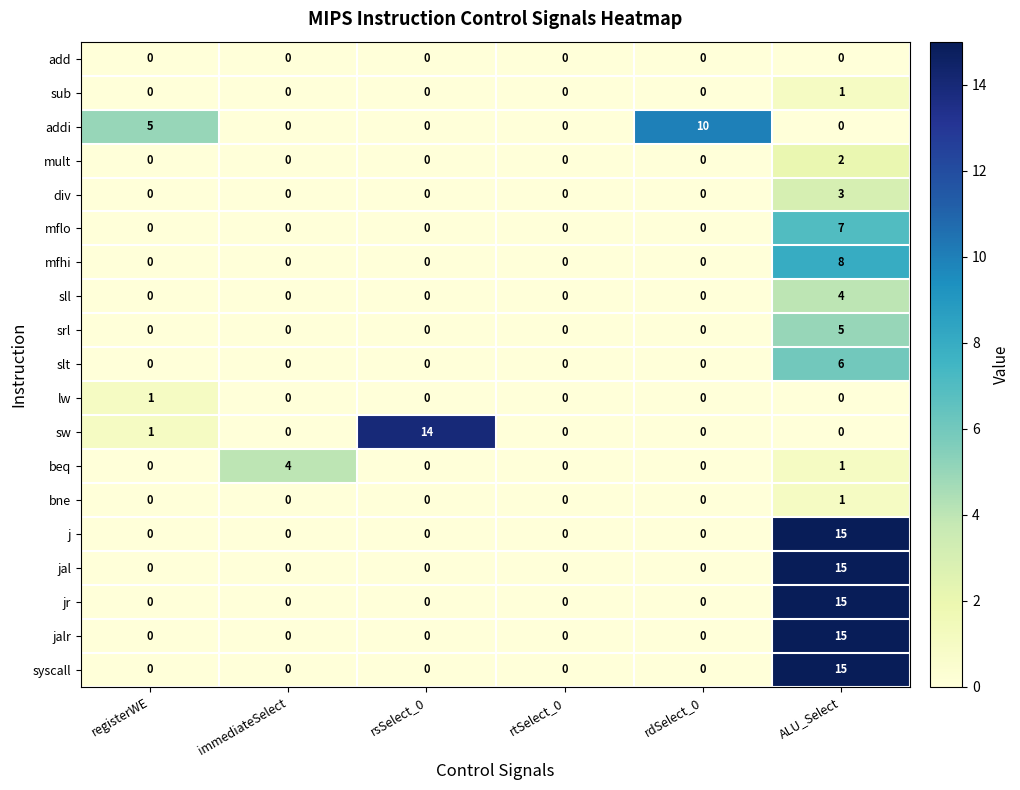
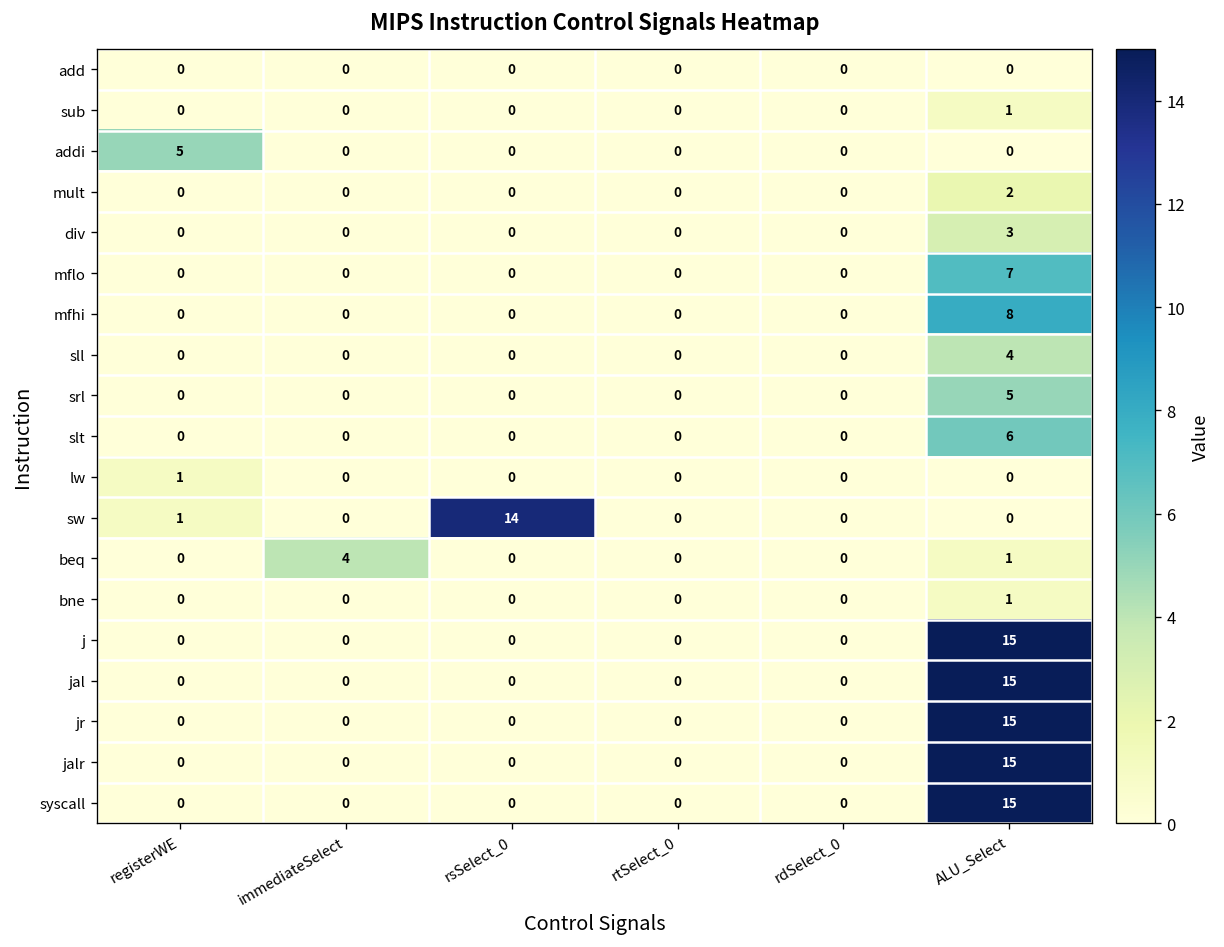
addi, rdSelect_0: 10 -> 0
